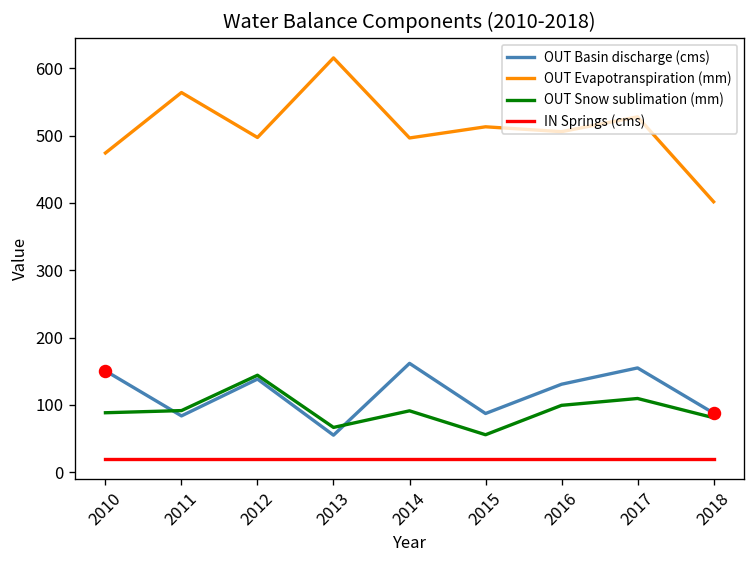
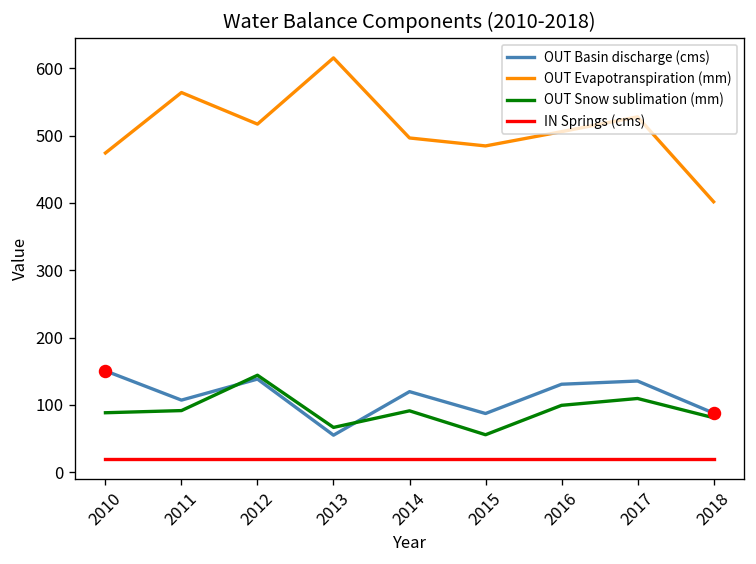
OUT Basin discharge (cms), 2011: 80 -> 110
OUT Evapotranspiration (mm), 2012: 500 -> 520
OUT Basin discharge (cms), 2014: 160 -> 120
OUT Evapotranspiration (mm), 2015: 510 -> 480
OUT Basin discharge (cms), 2017: 150 -> 140
